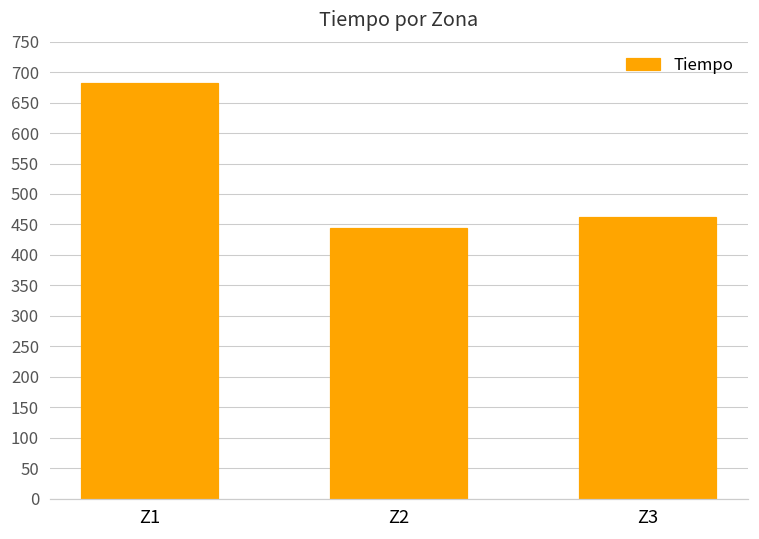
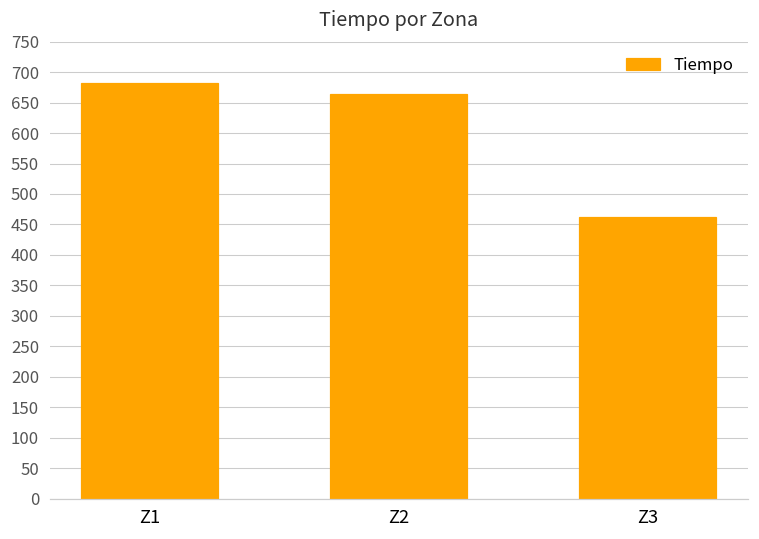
Z2: 440 -> 660
